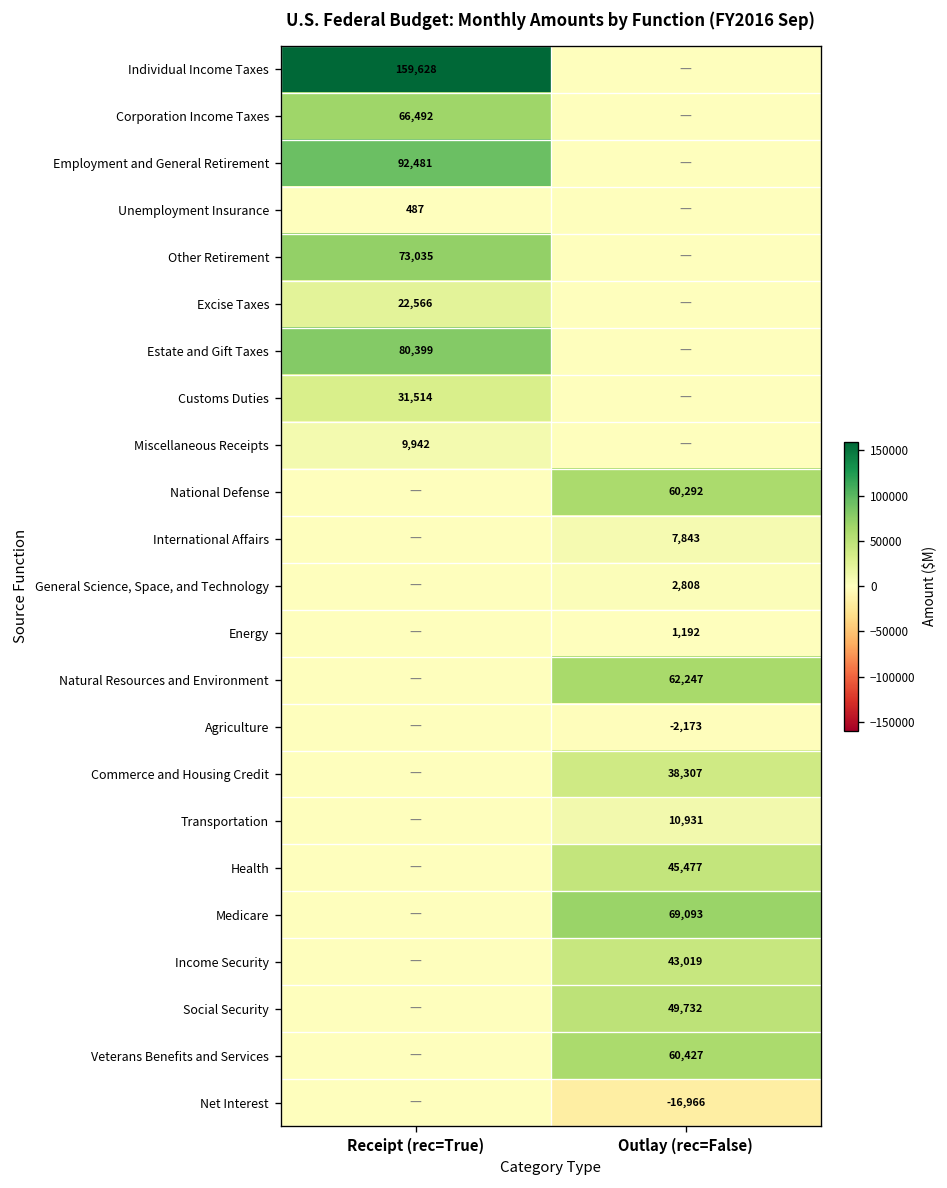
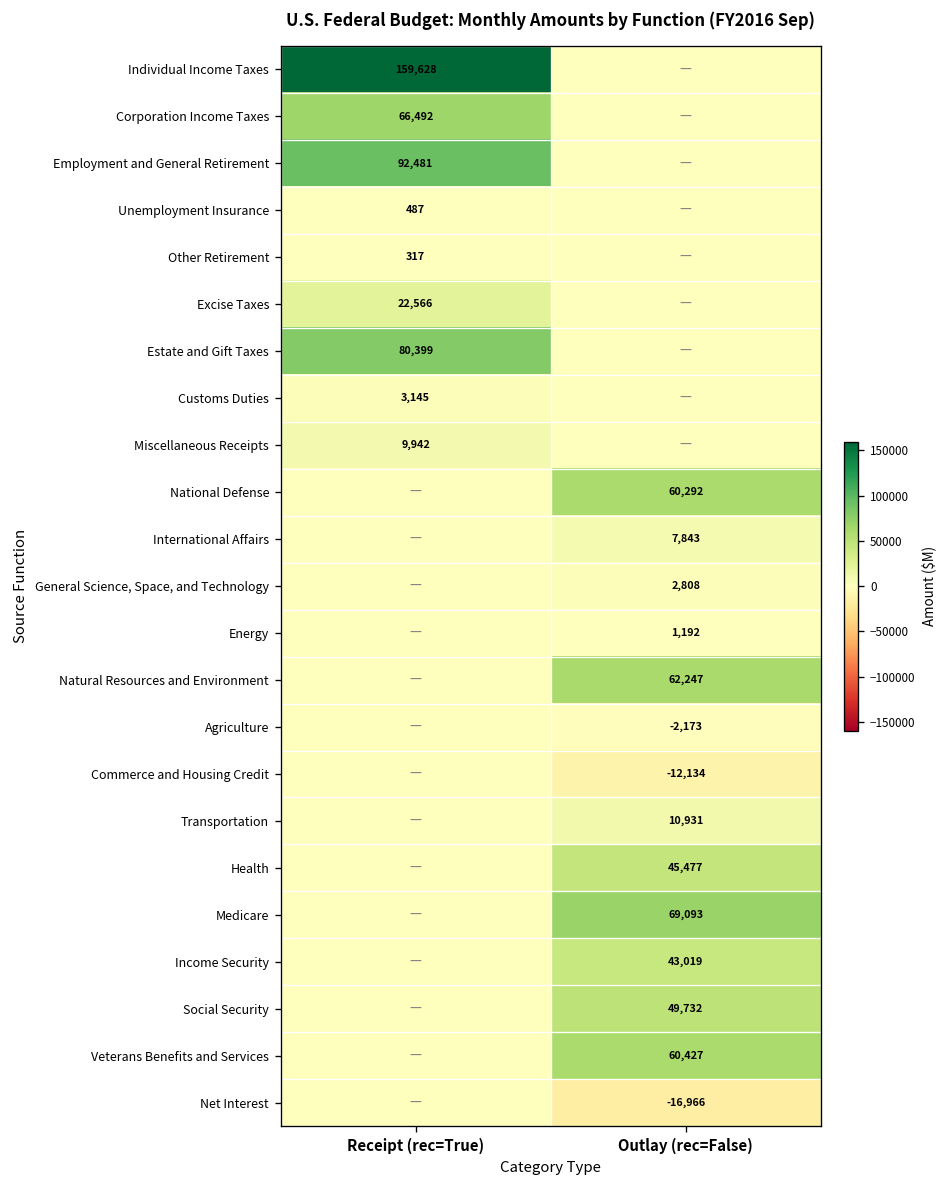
Other Retirement, Receipt (rec=True): 73,035 -> 317
Customs Duties, Receipt (rec=True): 31,514 -> 3,145
Commerce and Housing Credit, Outlay (rec=False): 38,307 -> -12,134
